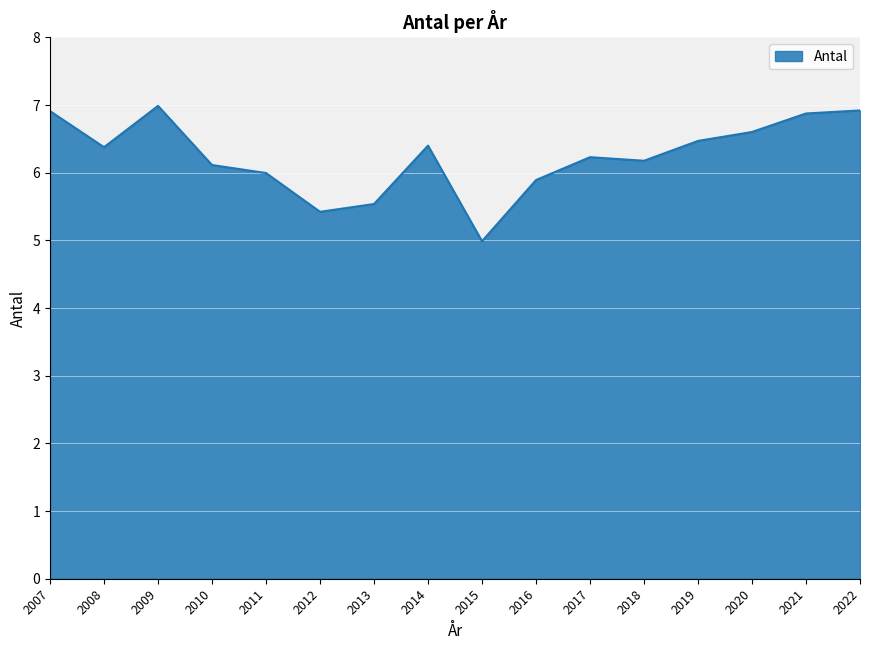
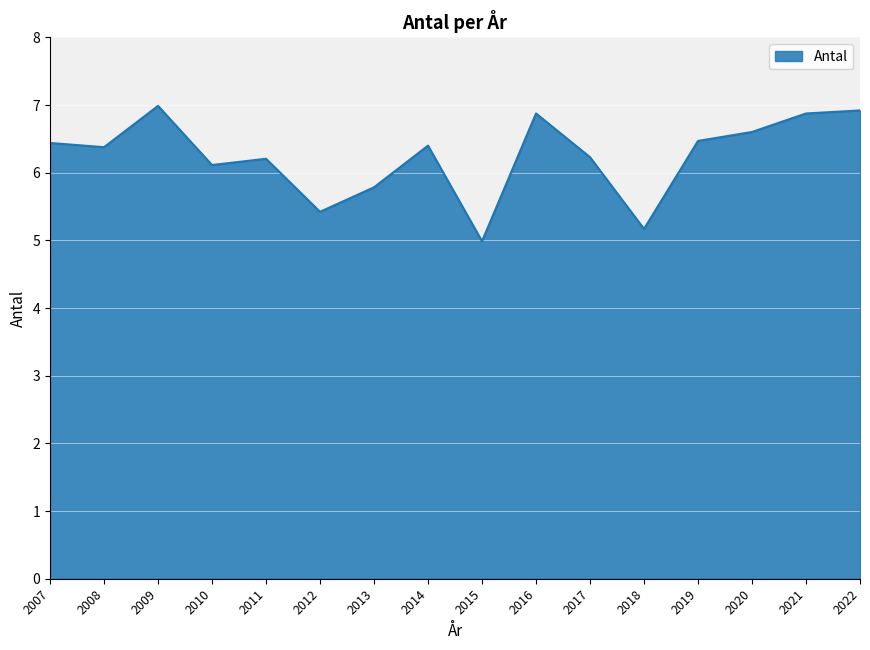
2007: 6.9 -> 6.4
2011: 6.0 -> 6.2
2013: 5.5 -> 5.8
2016: 5.9 -> 6.9
2018: 6.2 -> 5.2
